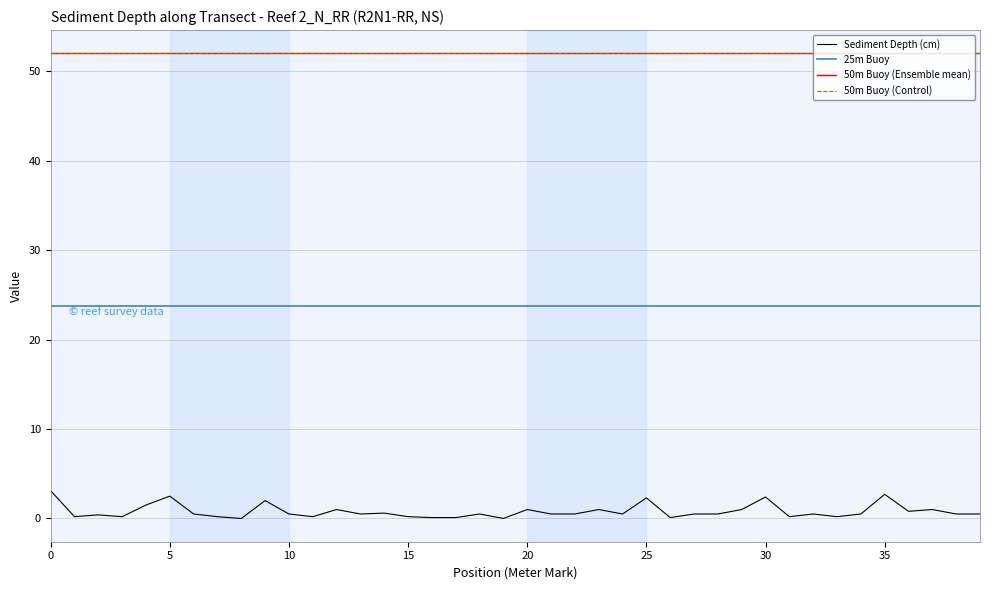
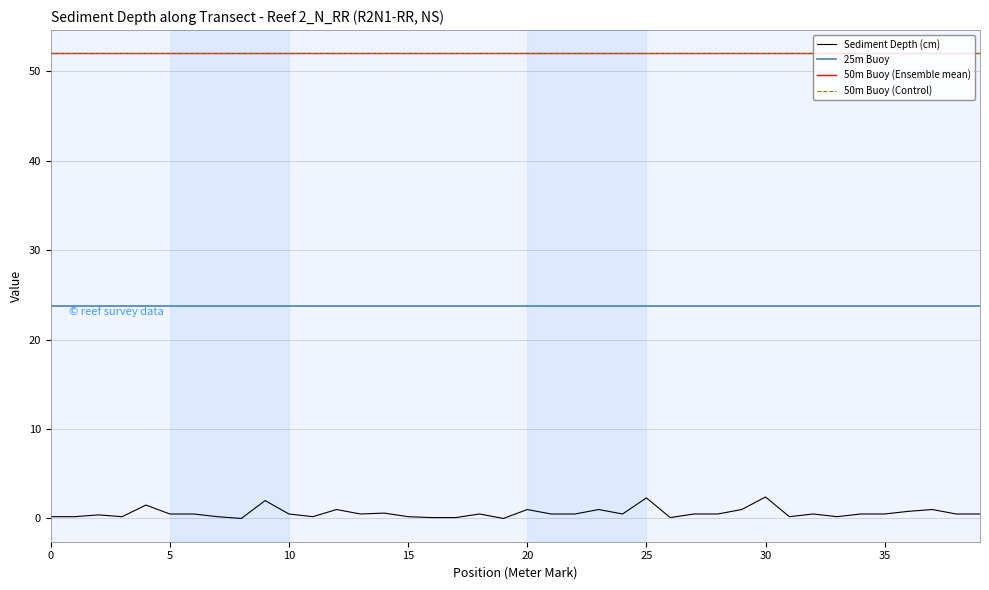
Sediment Depth (cm), 0: 3 -> 0
Sediment Depth (cm), 5: 3 -> 1
Sediment Depth (cm), 35: 3 -> 1
